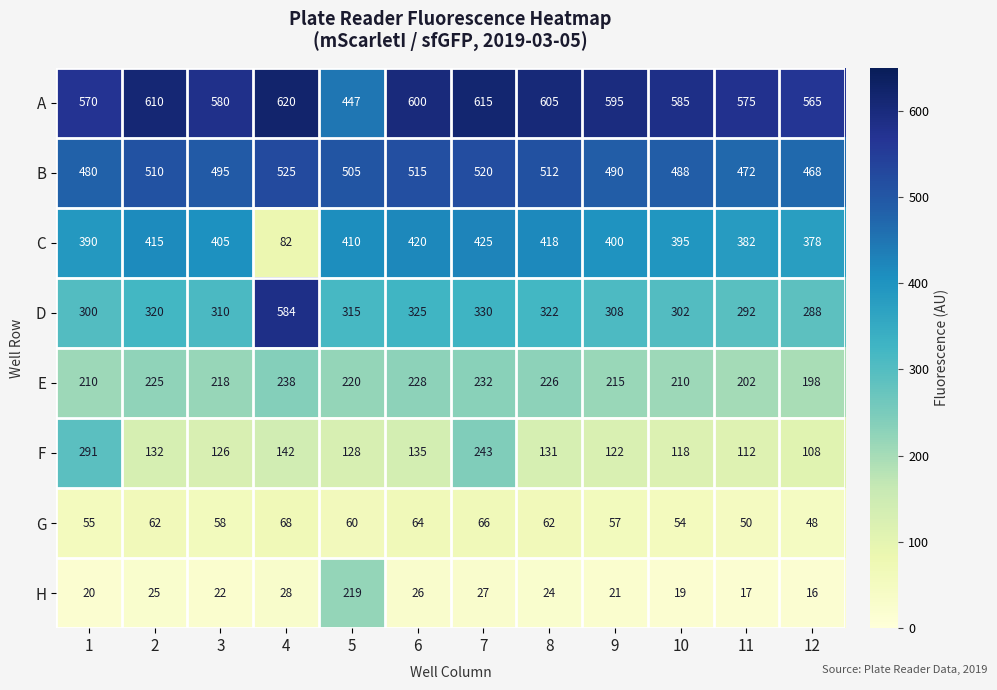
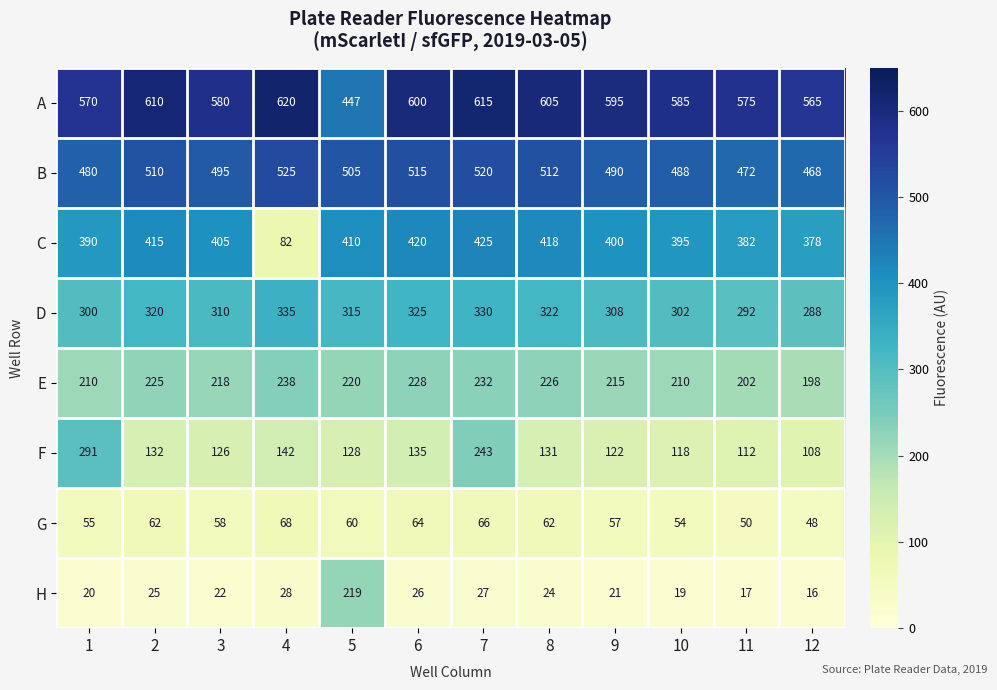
D, 4: 584 -> 335
